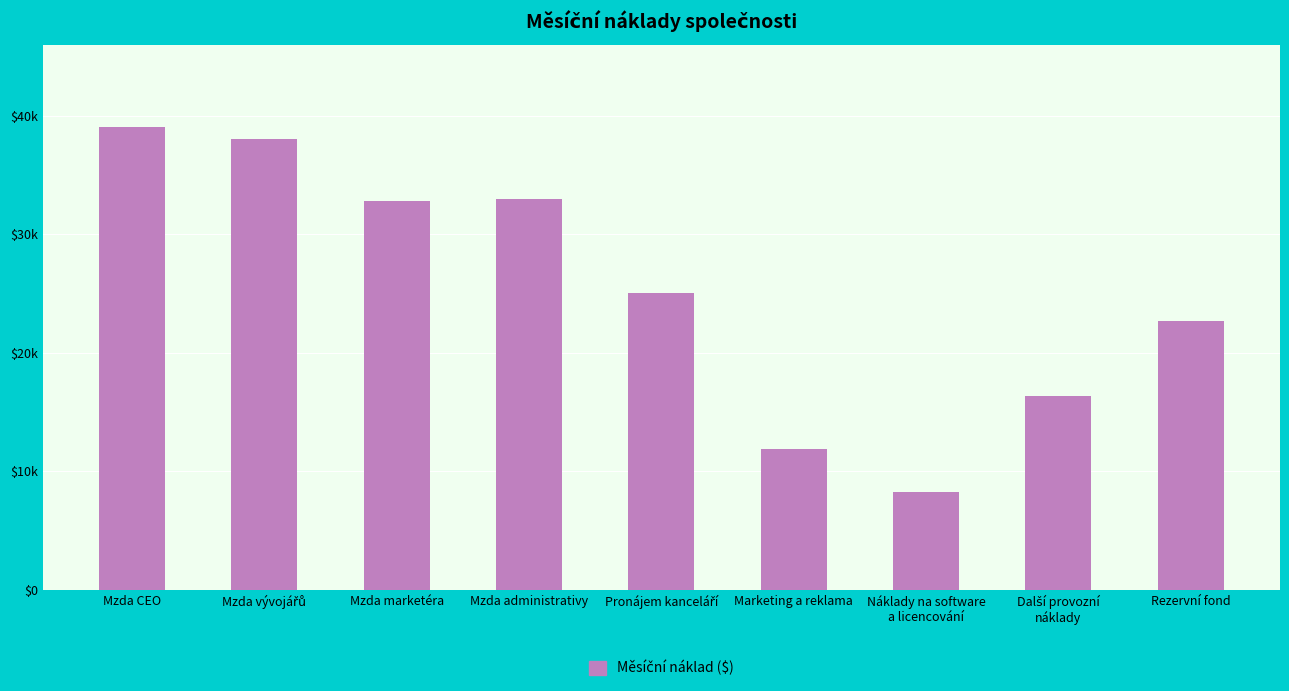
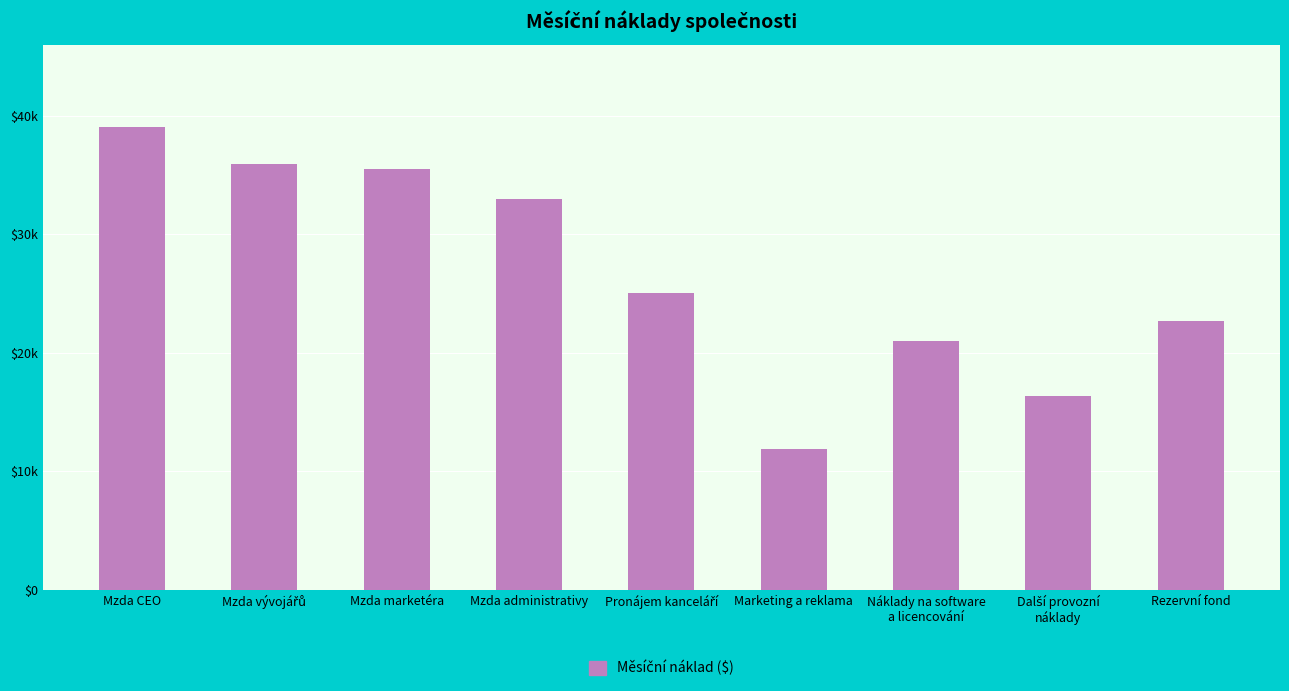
Mzda vývojářů: $38000 -> $35900
Mzda marketéra: $32800 -> $35500
Náklady na software a licencování: $8300 -> $21000
